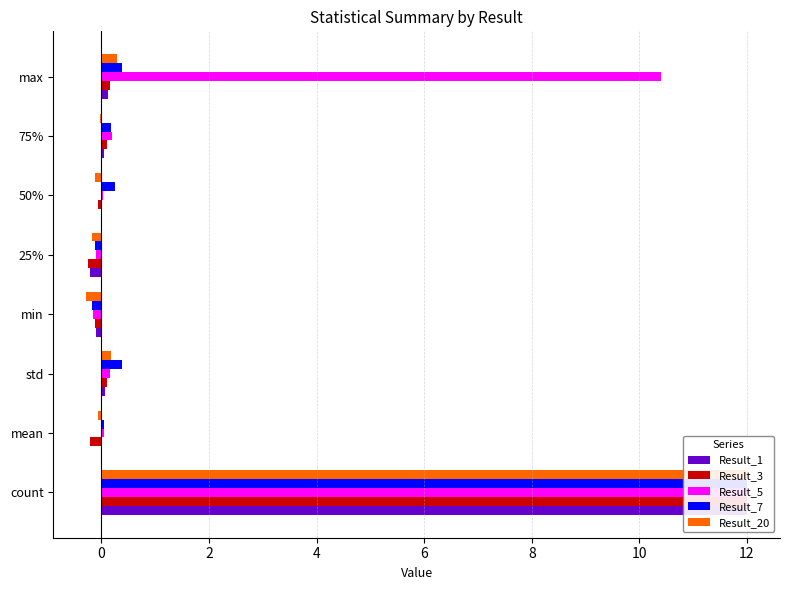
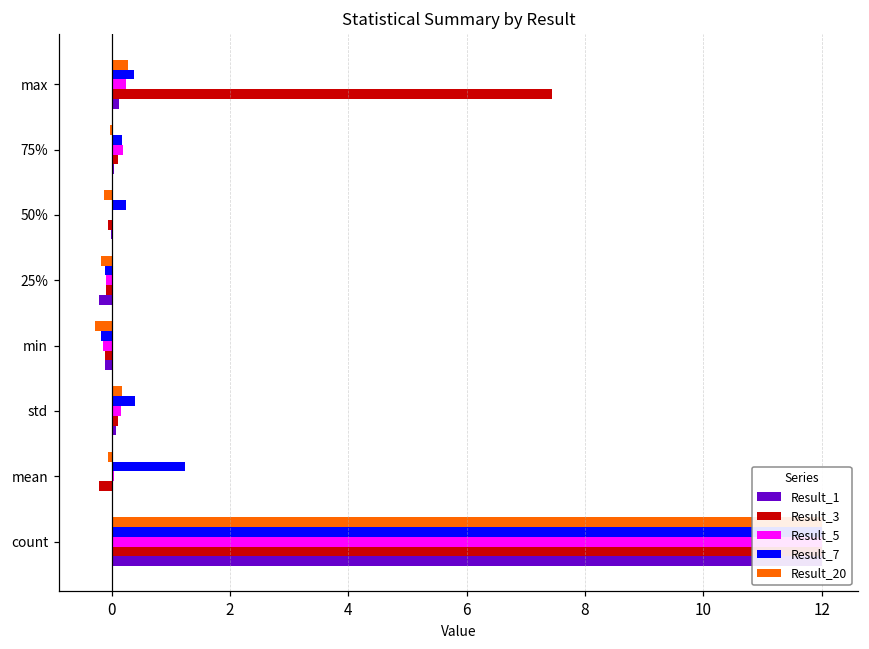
Result_5, max: 10.4 -> 0.3
Result_3, max: 0.2 -> 7.4
Result_3, 25%: -0.3 -> -0.1
Result_7, mean: 0.1 -> 1.2
